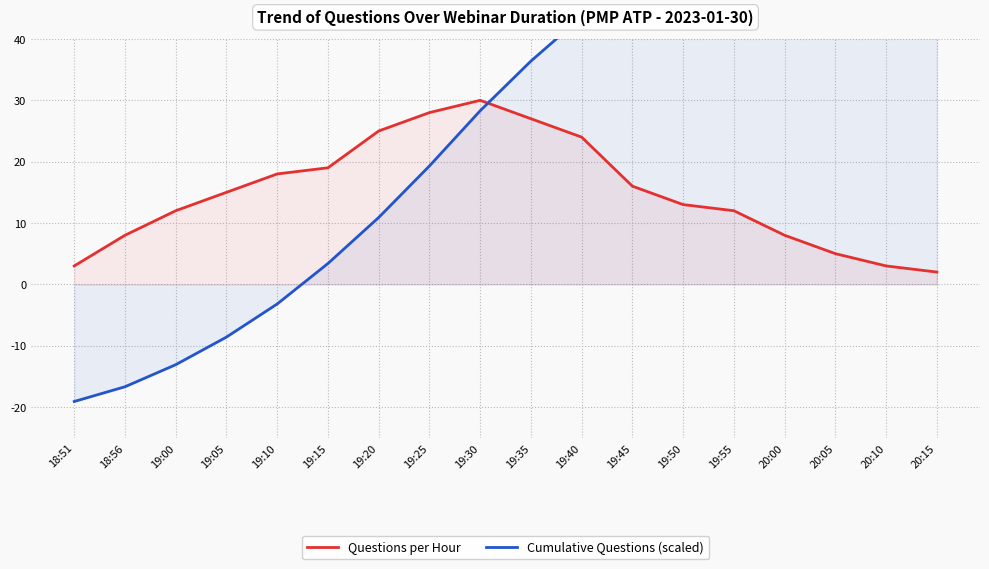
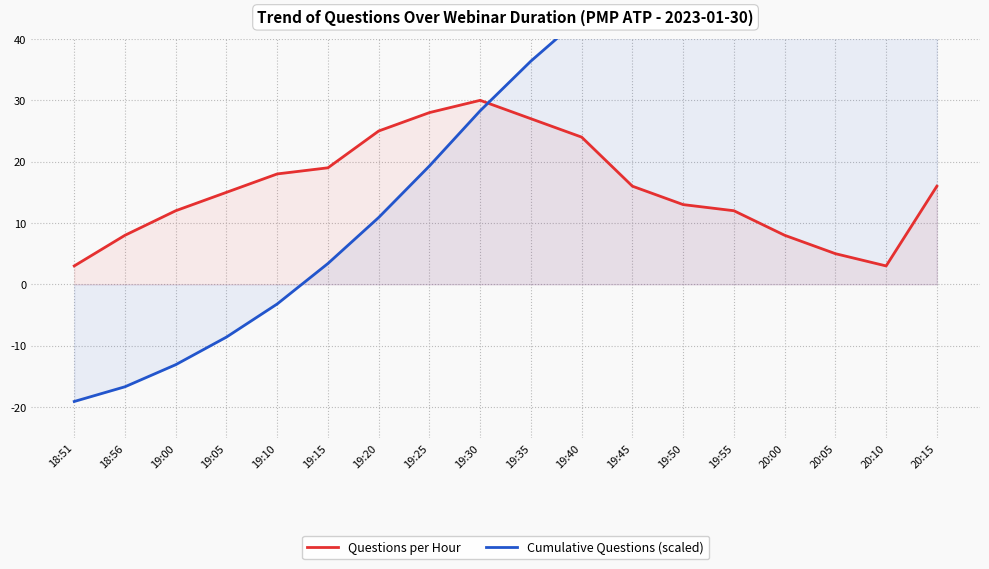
Questions per Hour, 20:15: 2 -> 16
